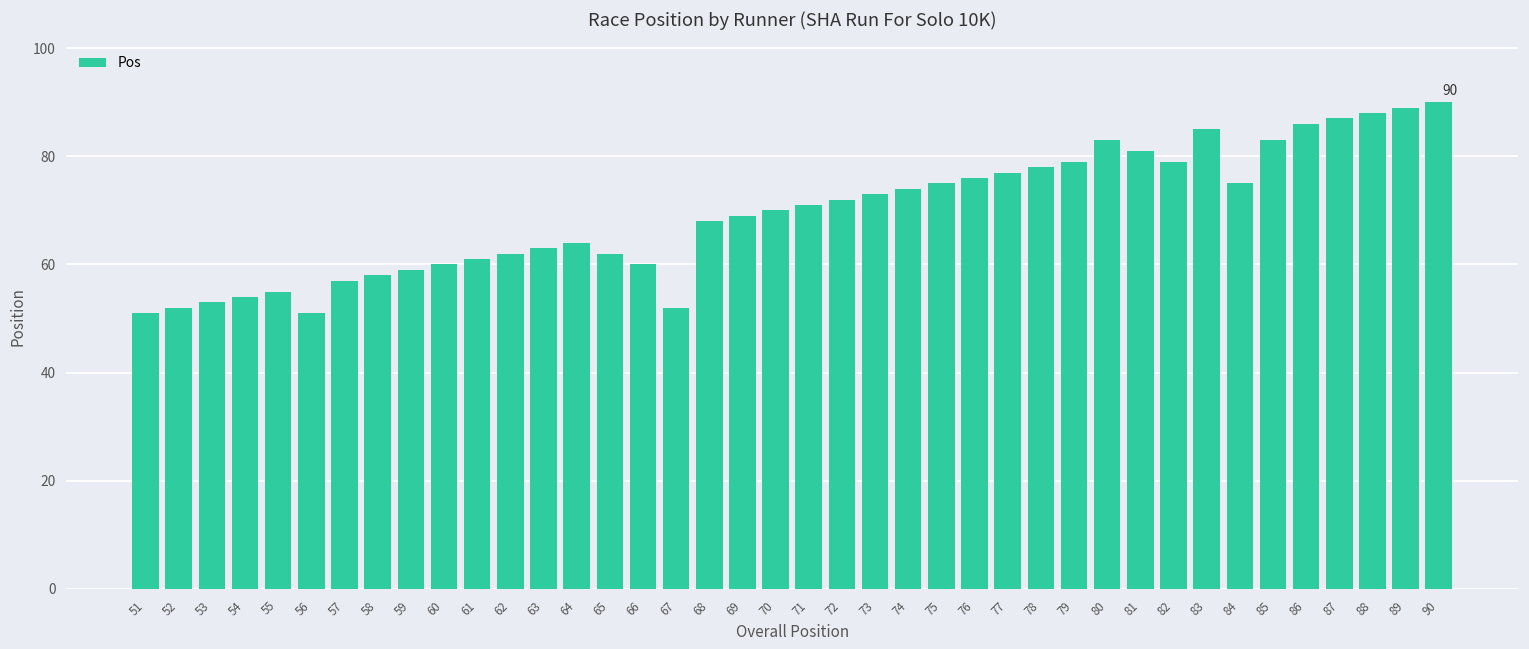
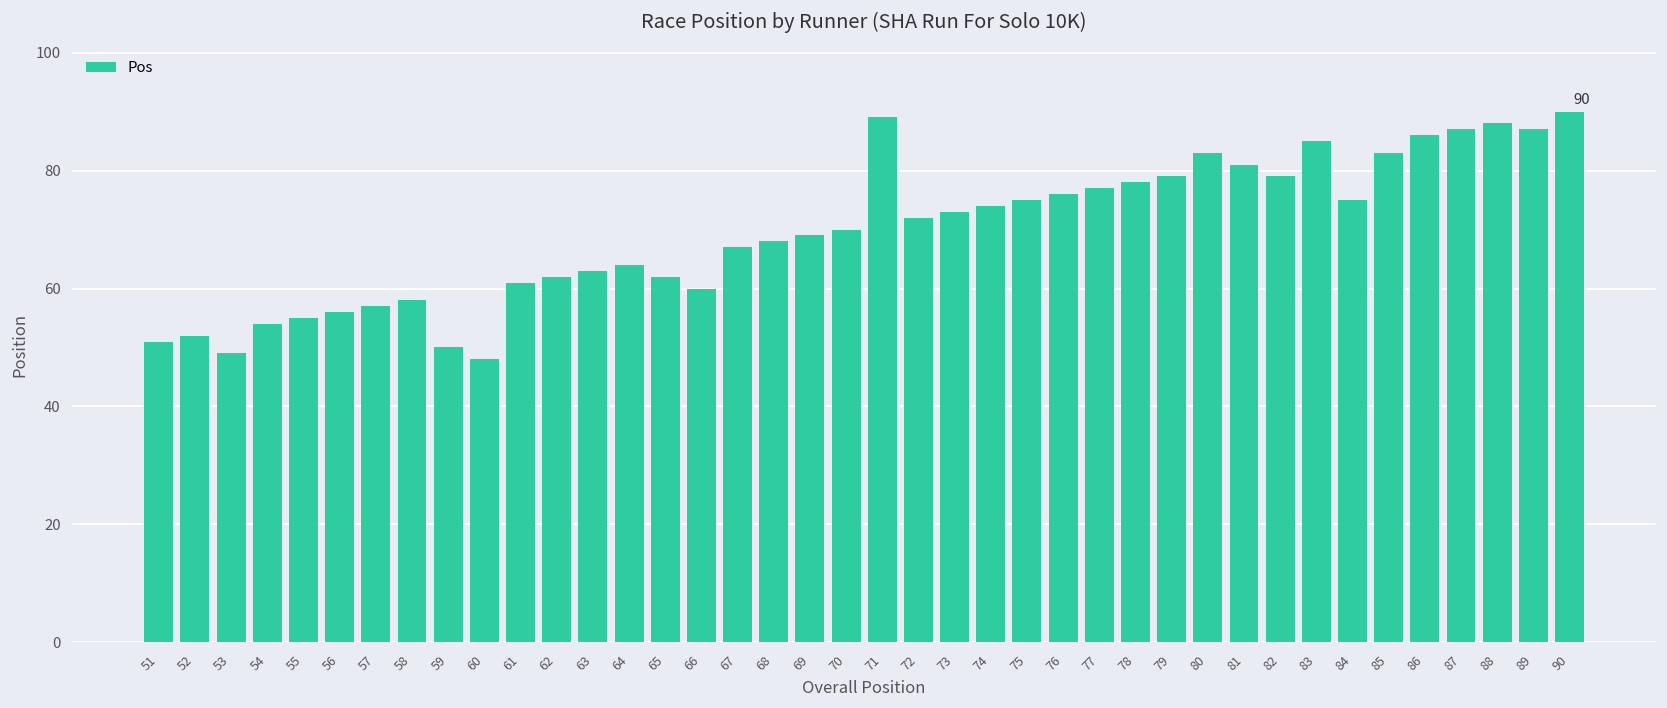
53: 53 -> 49
56: 51 -> 56
59: 59 -> 50
60: 60 -> 48
67: 52 -> 67
71: 71 -> 89
89: 89 -> 87
